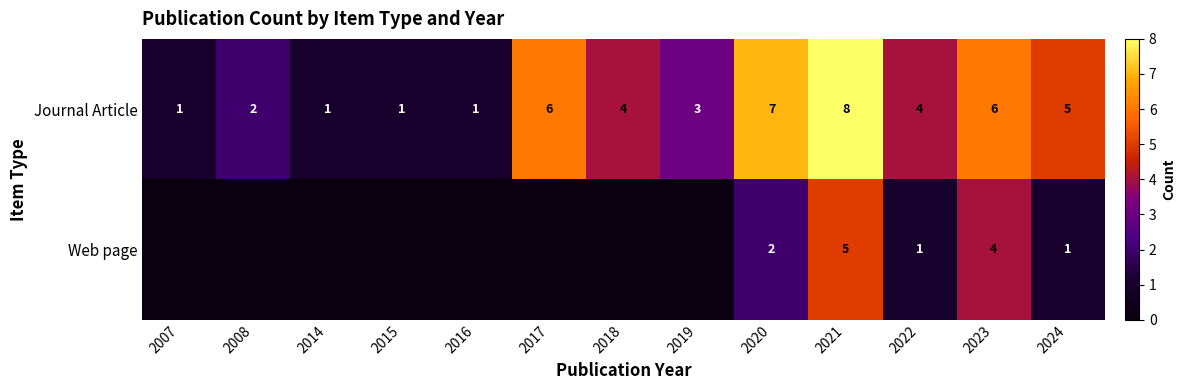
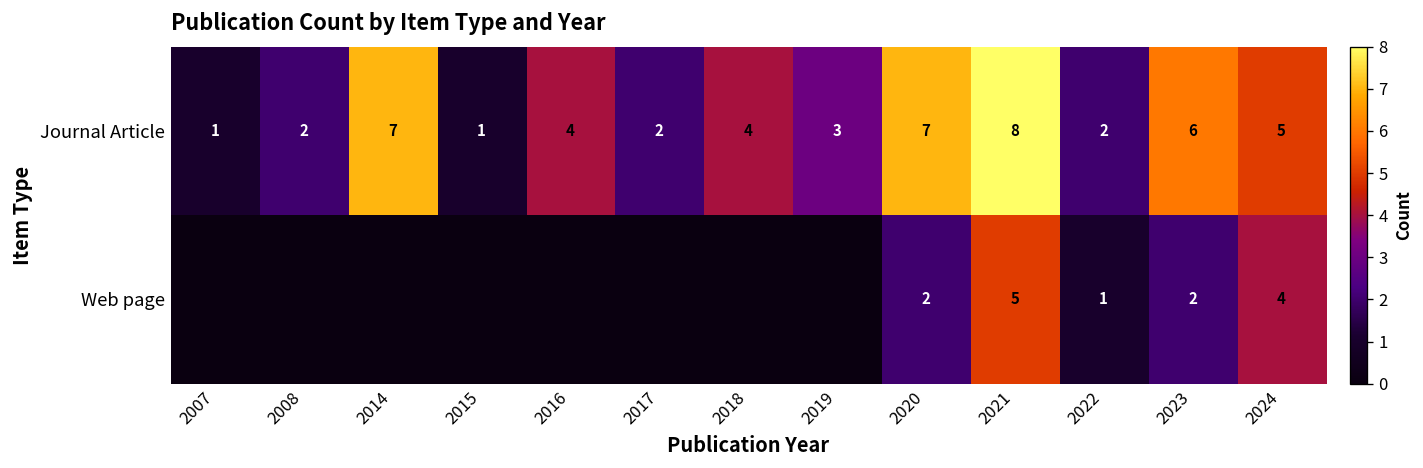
Journal Article, 2014: 1 -> 7
Journal Article, 2016: 1 -> 4
Journal Article, 2017: 6 -> 2
Journal Article, 2022: 4 -> 2
Web page, 2023: 4 -> 2
Web page, 2024: 1 -> 4
